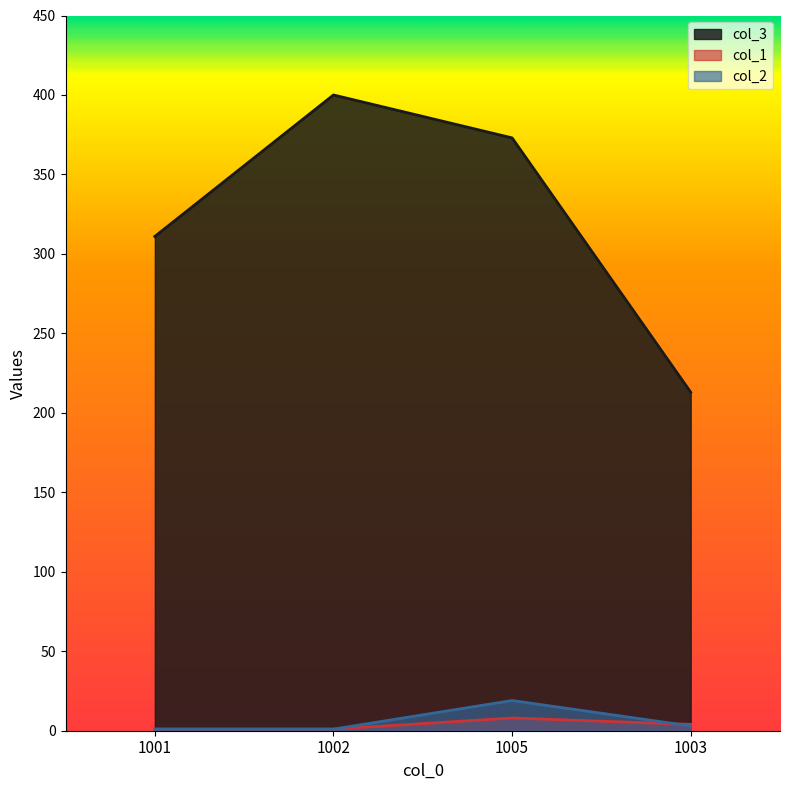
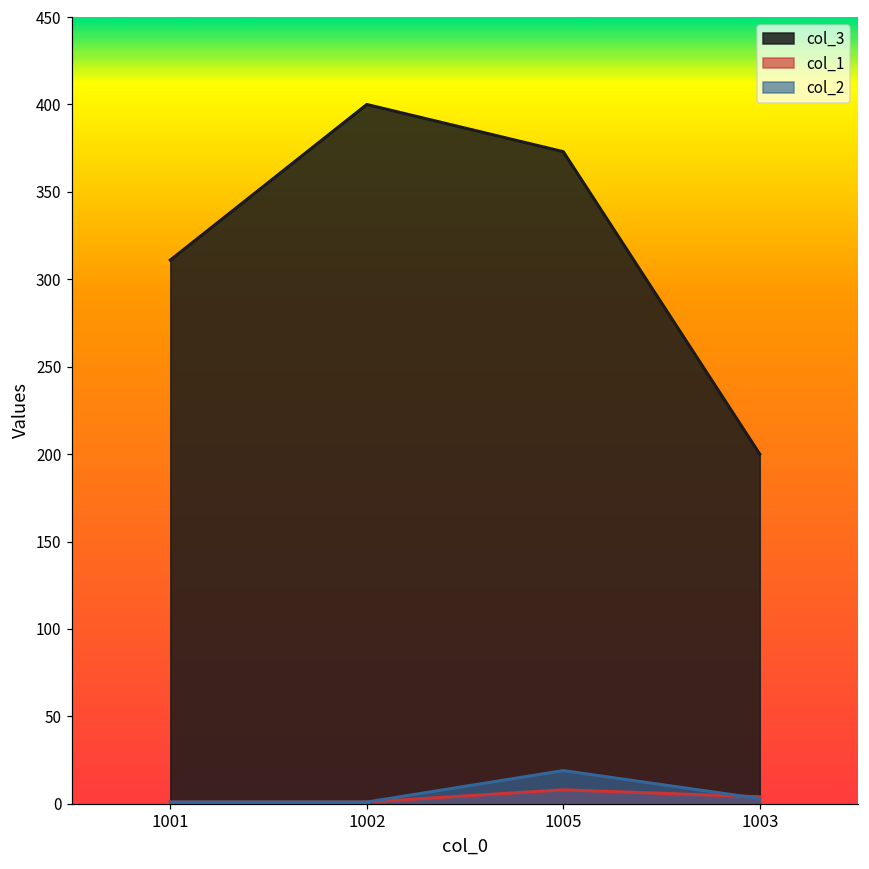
col_3, 1003: 213 -> 200
